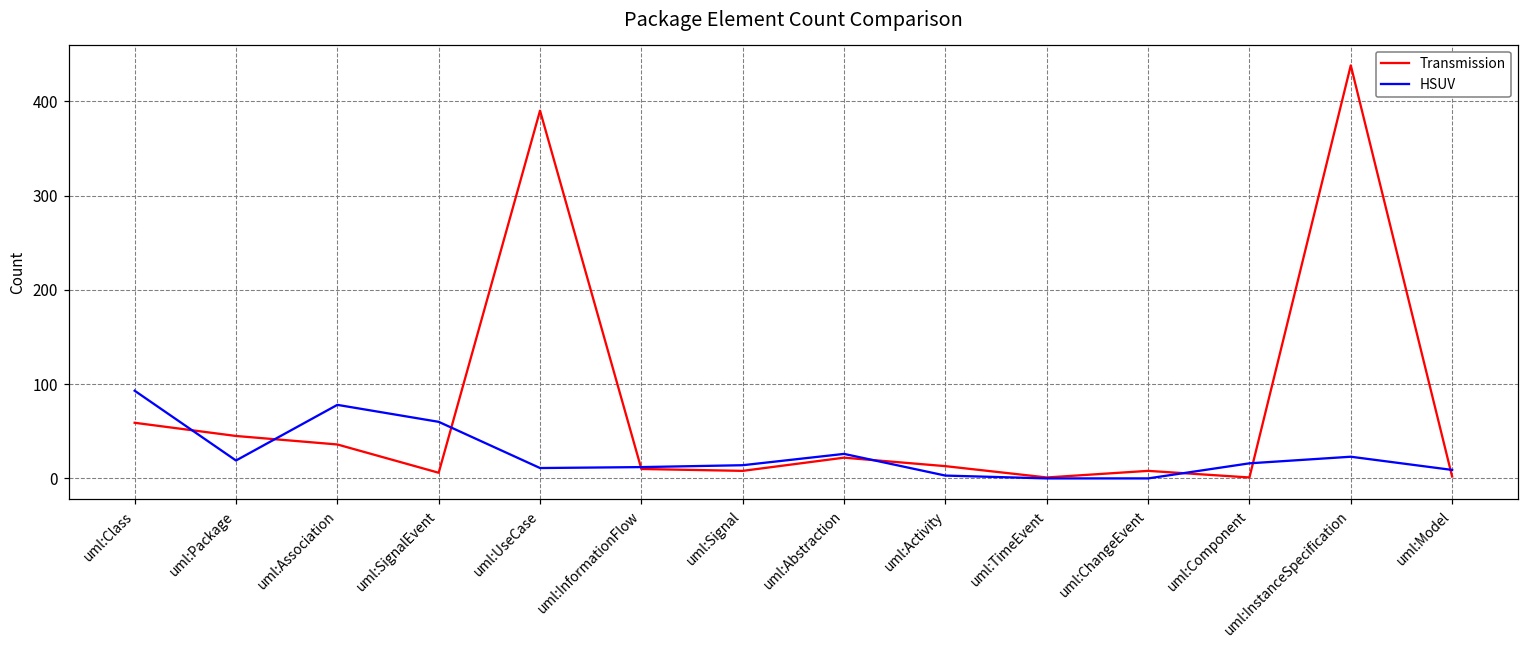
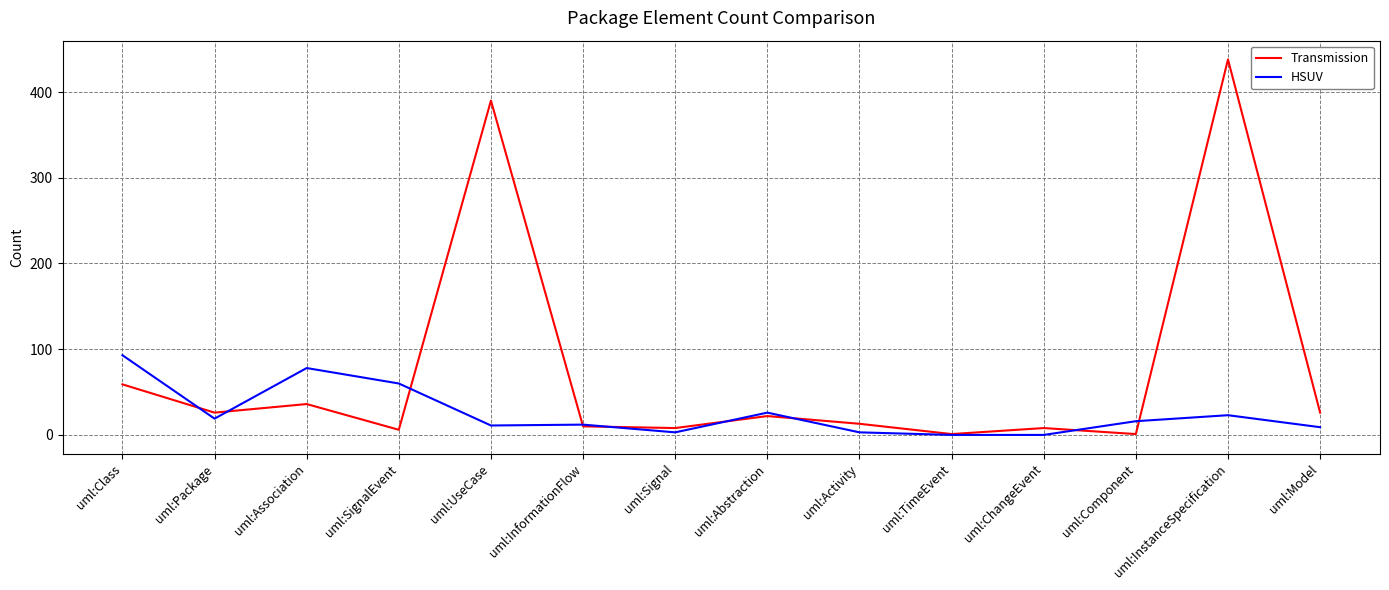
Transmission, uml:Package: 50 -> 30
HSUV, uml:Signal: 10 -> 0
Transmission, uml:Model: 0 -> 30
